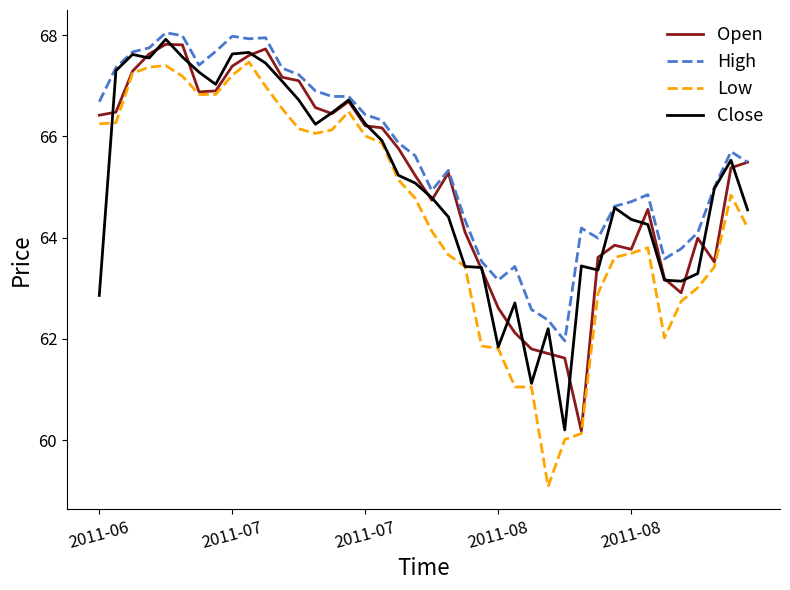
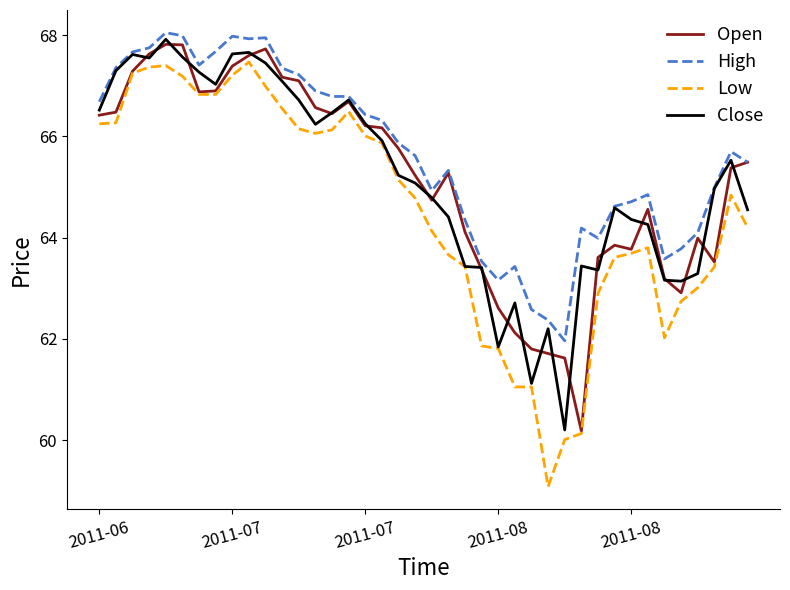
Close, 2011-06: 62.9 -> 66.5
